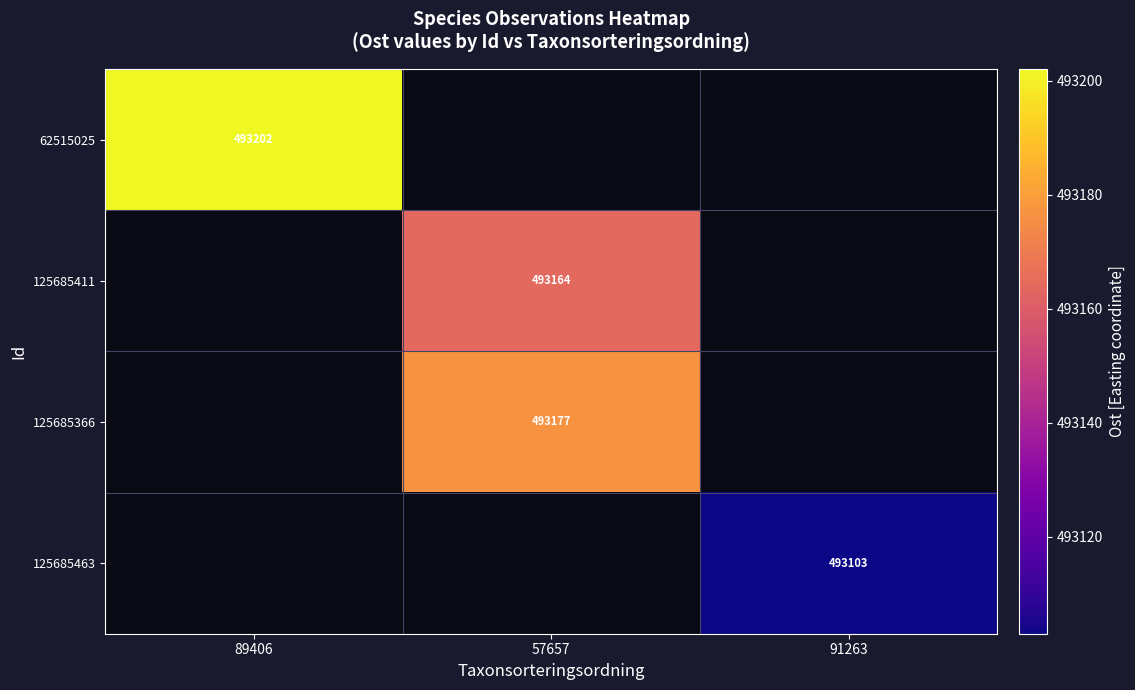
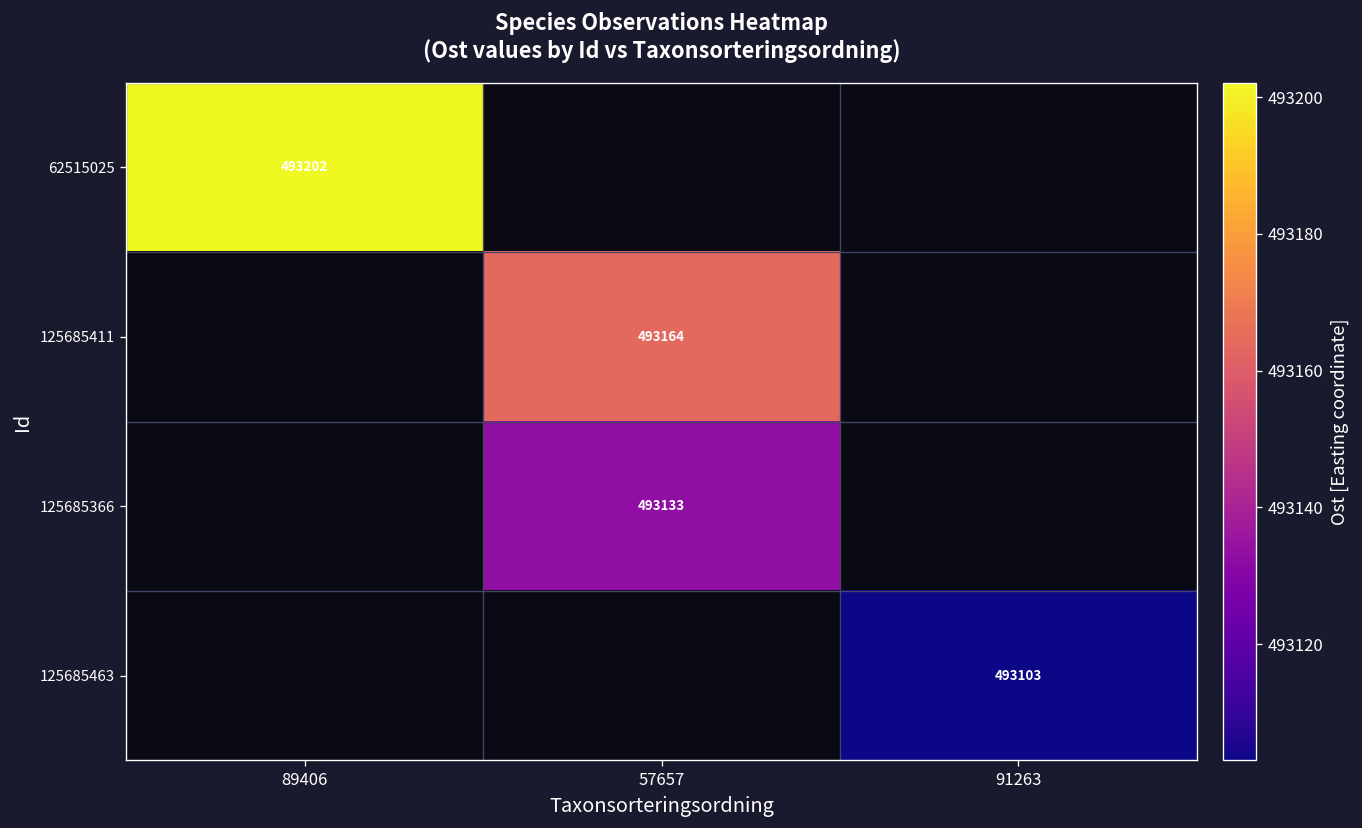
125685366, 57657: 493177 -> 493133
